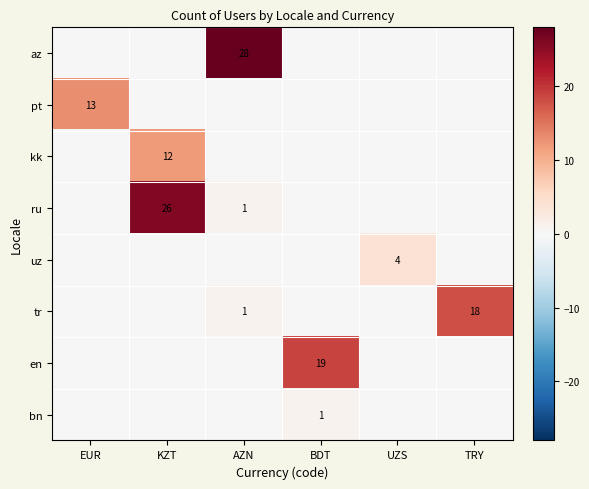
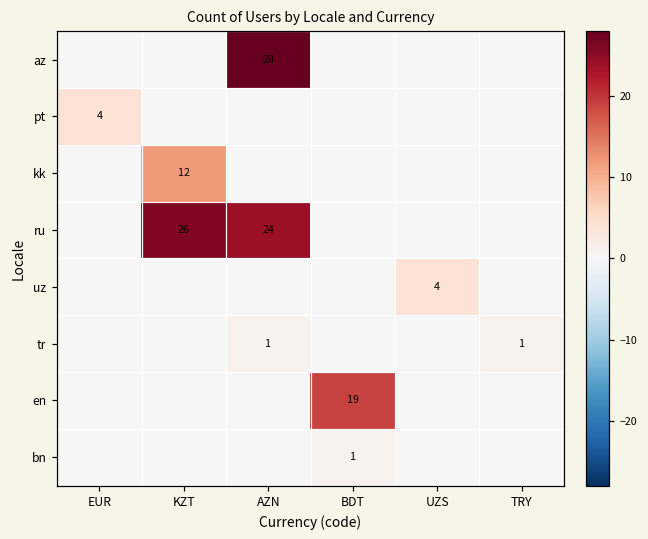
pt, EUR: 13 -> 4
ru, AZN: 1 -> 24
tr, TRY: 18 -> 1
